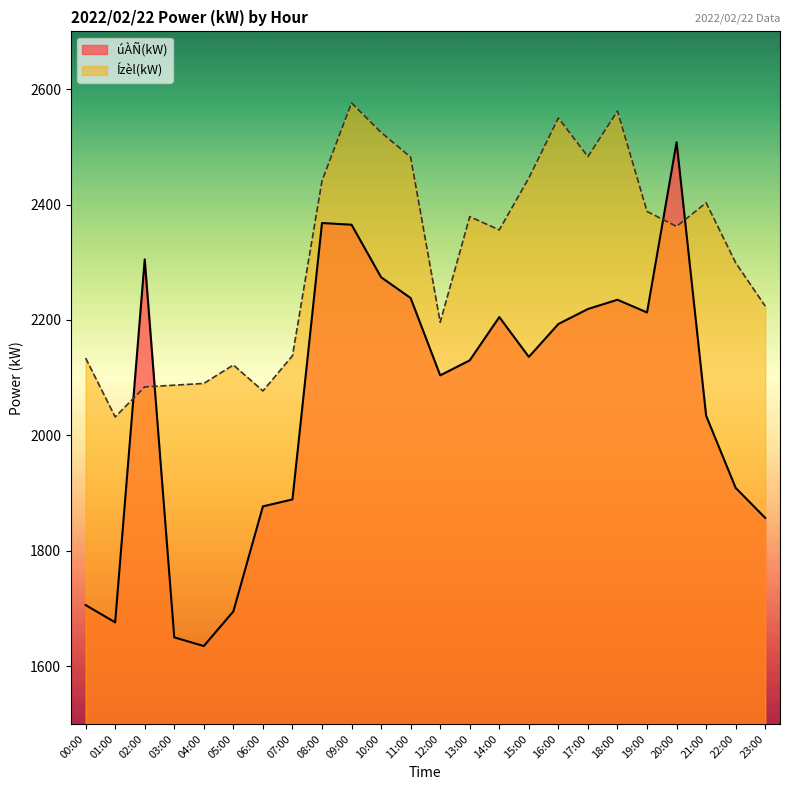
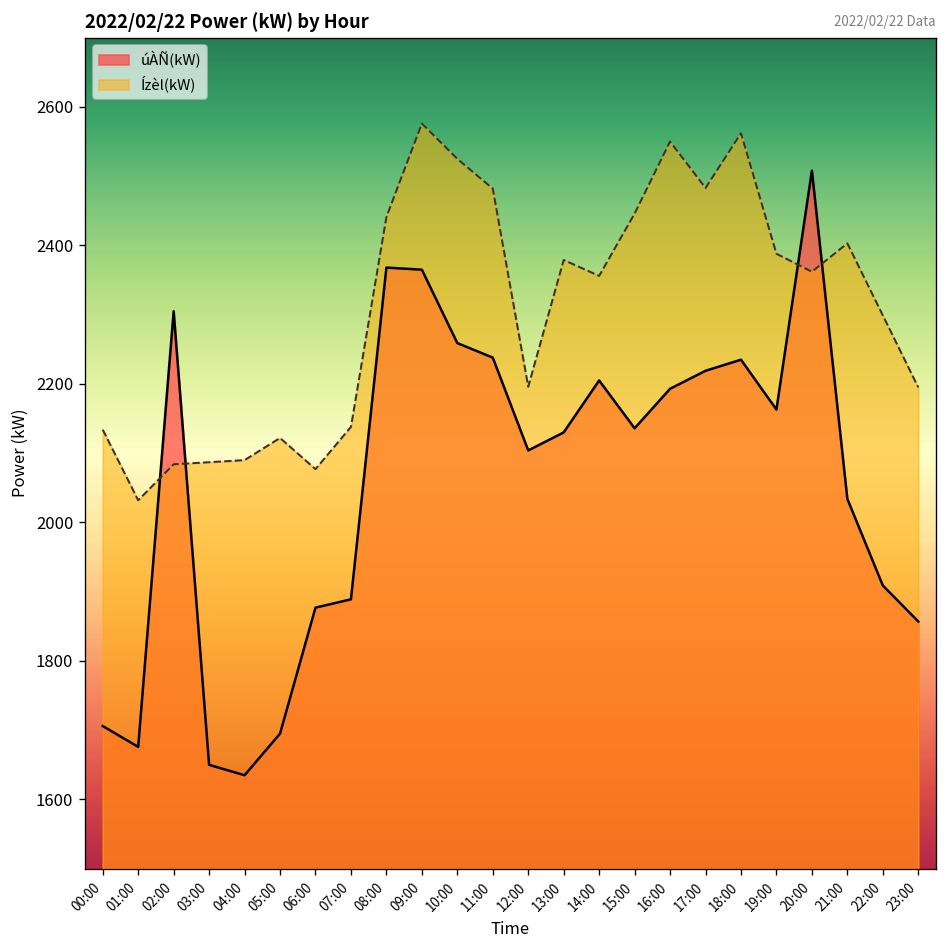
úÀÑ(kW), 10:00: 2270 -> 2260
úÀÑ(kW), 19:00: 2210 -> 2160
Ízèl(kW), 23:00: 2220 -> 2200
